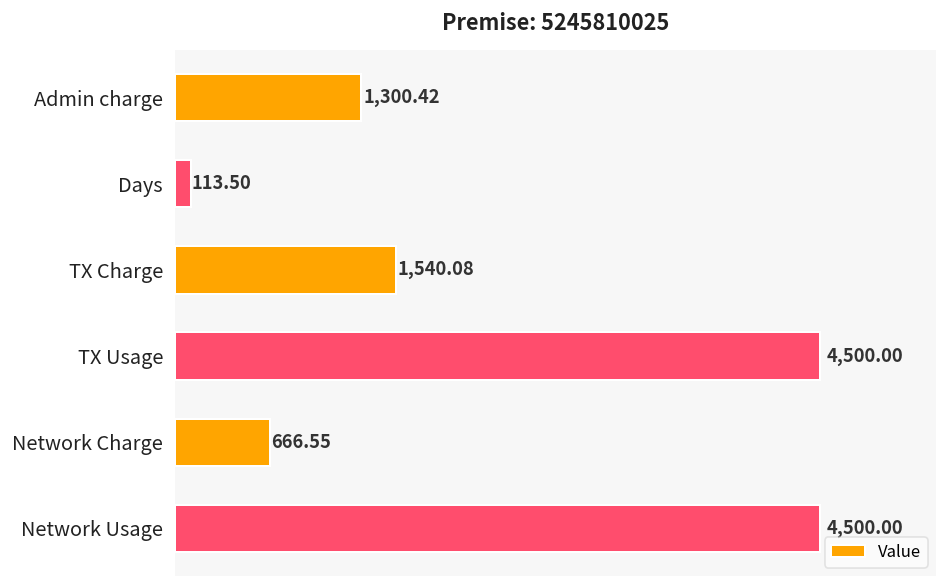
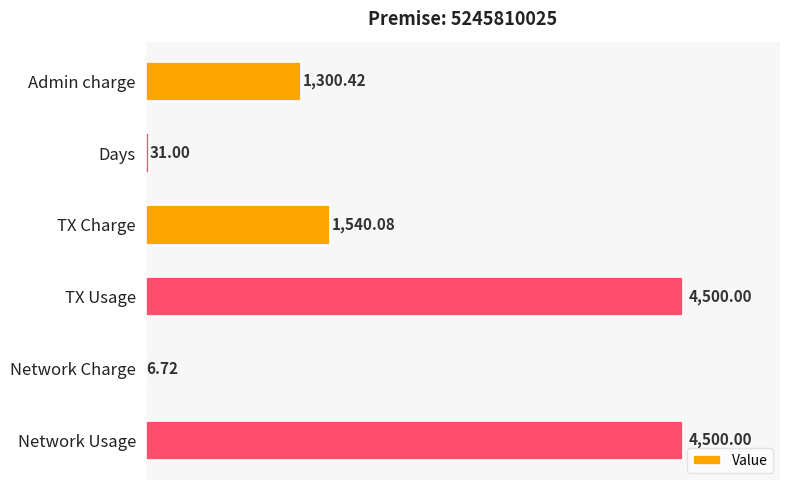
Days: 113.50 -> 31.00
Network Charge: 666.55 -> 6.72
